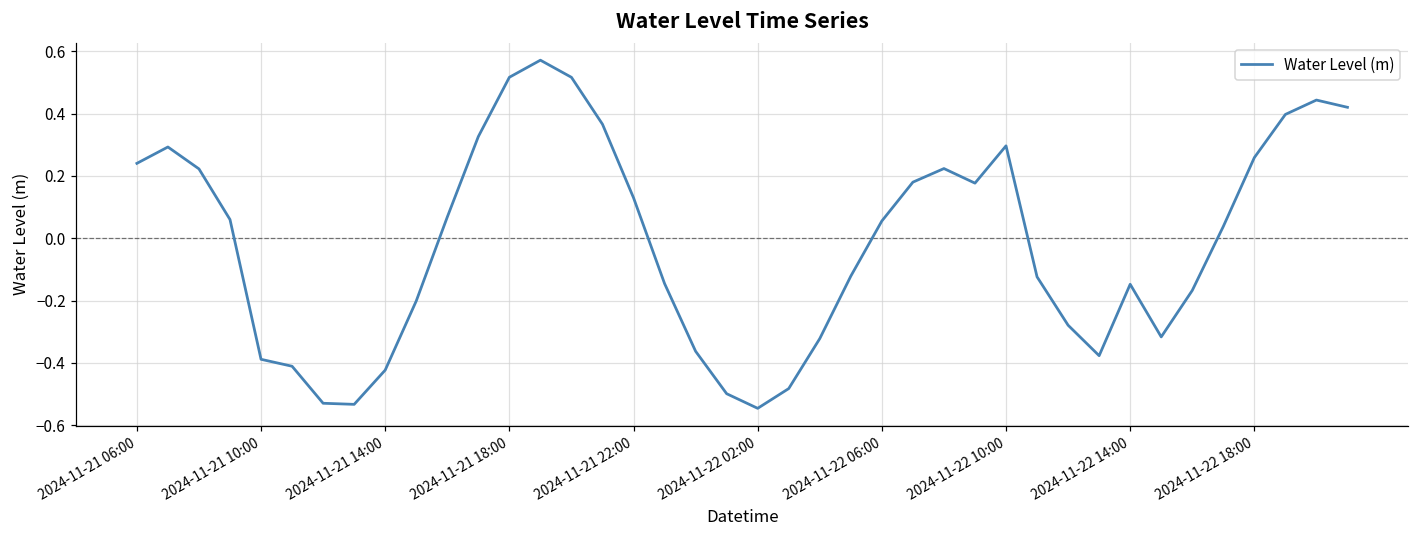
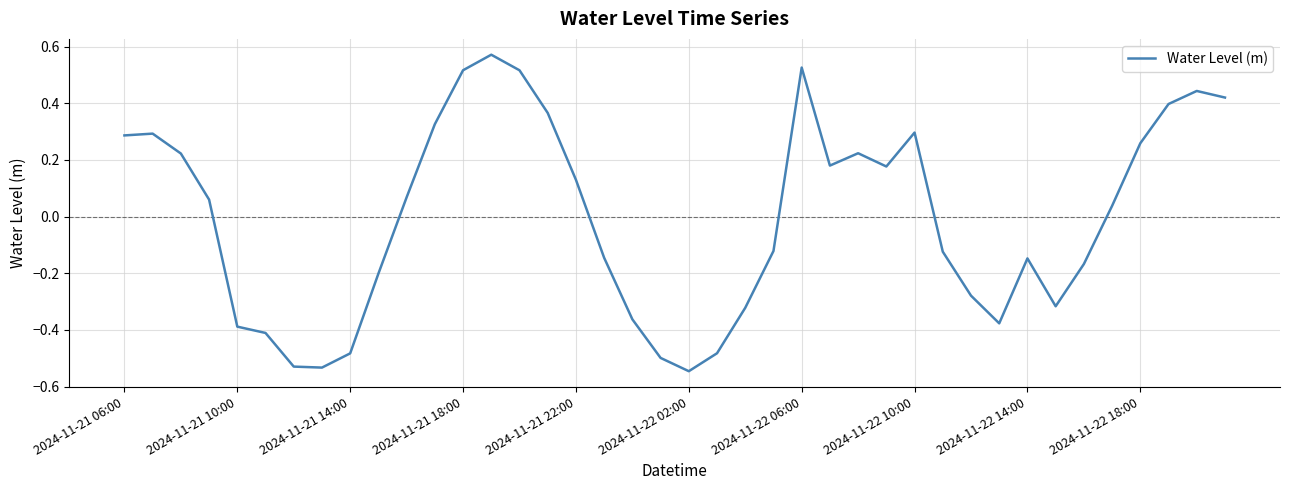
2024-11-21 06:00: 0.24 -> 0.29
2024-11-21 14:00: -0.42 -> -0.48
2024-11-22 06:00: 0.06 -> 0.53
